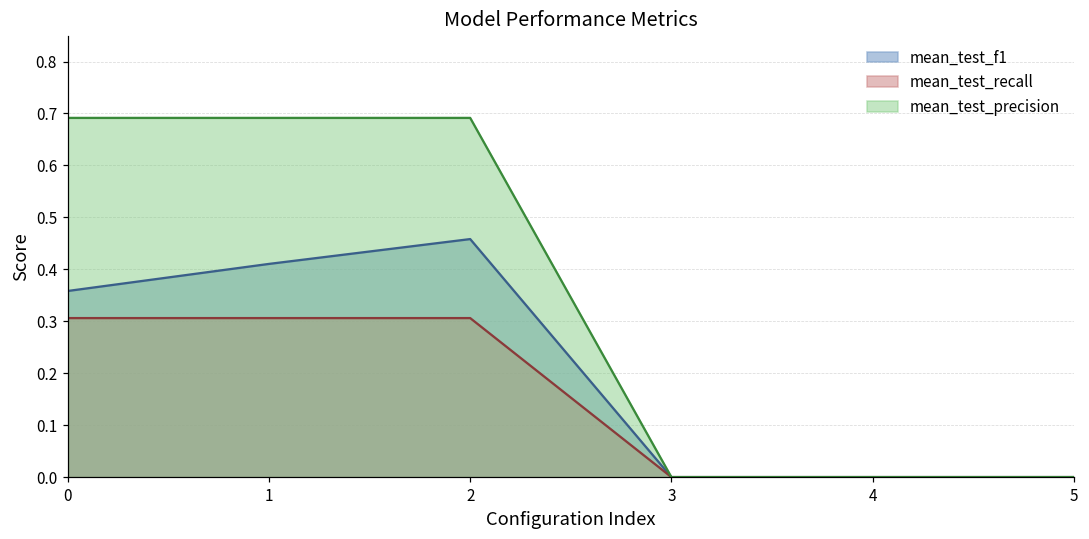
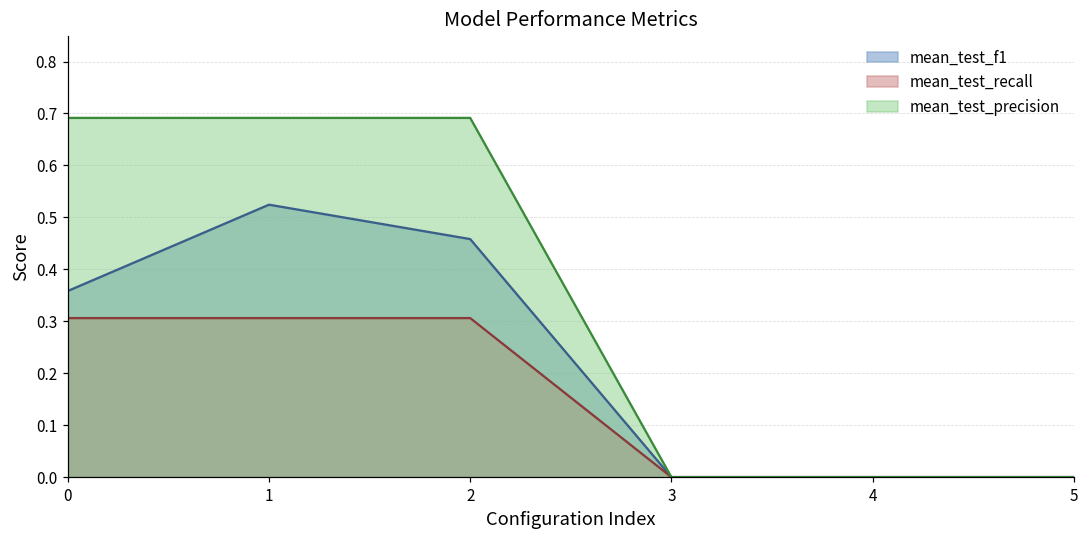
mean_test_f1, 1: 0.41 -> 0.52
